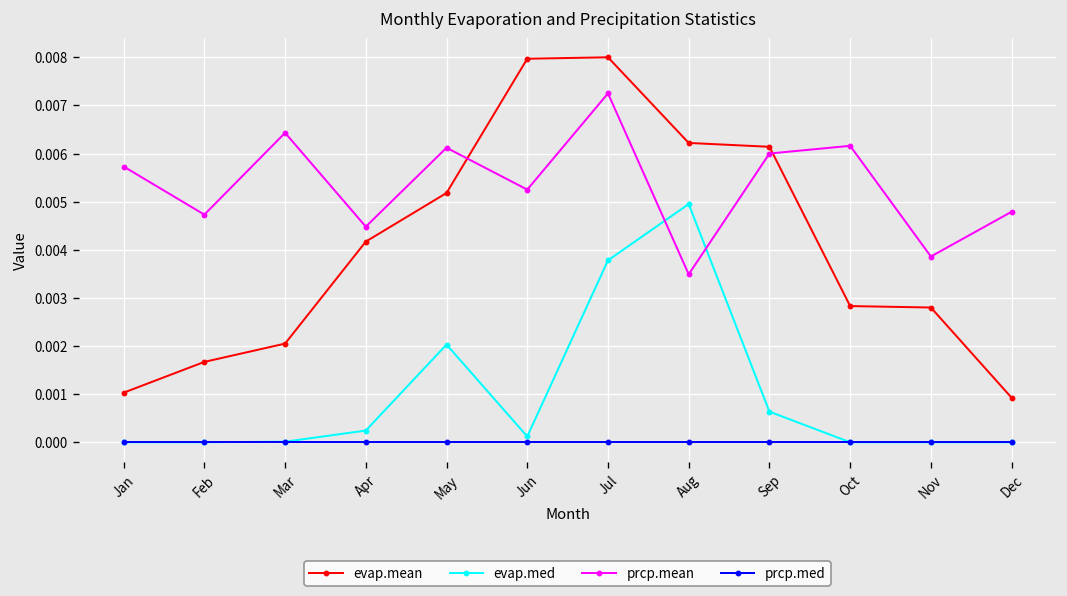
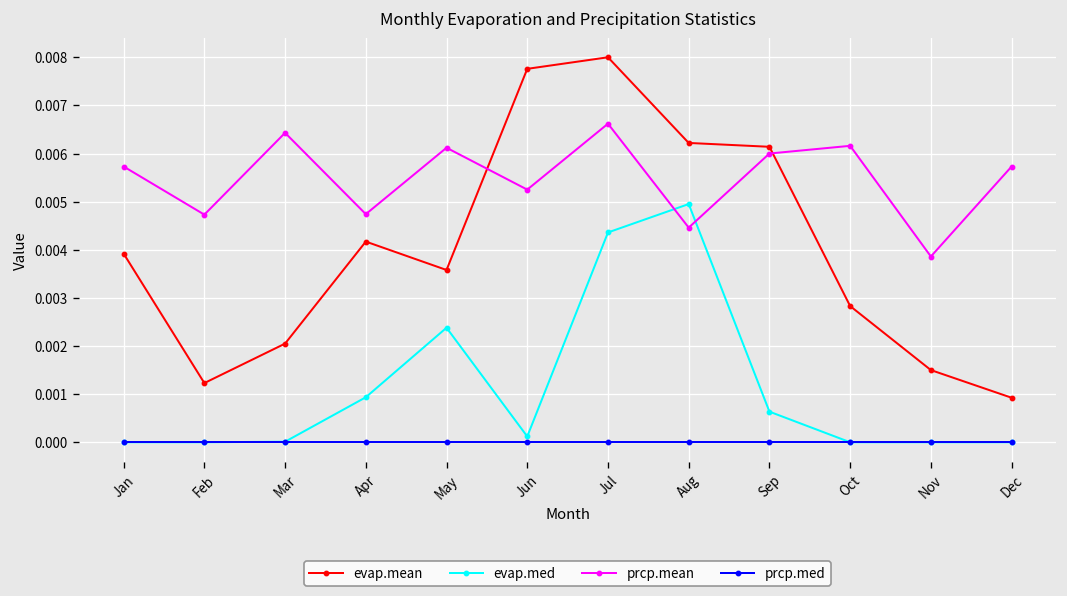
evap.mean, Jan: 0.0010 -> 0.0039
evap.mean, Feb: 0.0017 -> 0.0012
evap.med, Apr: 0.0002 -> 0.0009
prcp.mean, Apr: 0.0045 -> 0.0047
evap.mean, May: 0.0052 -> 0.0036
evap.med, May: 0.0020 -> 0.0024
evap.mean, Jun: 0.0080 -> 0.0078
evap.med, Jul: 0.0038 -> 0.0044
prcp.mean, Jul: 0.0073 -> 0.0066
prcp.mean, Aug: 0.0035 -> 0.0045
evap.mean, Nov: 0.0028 -> 0.0015
prcp.mean, Dec: 0.0048 -> 0.0057
